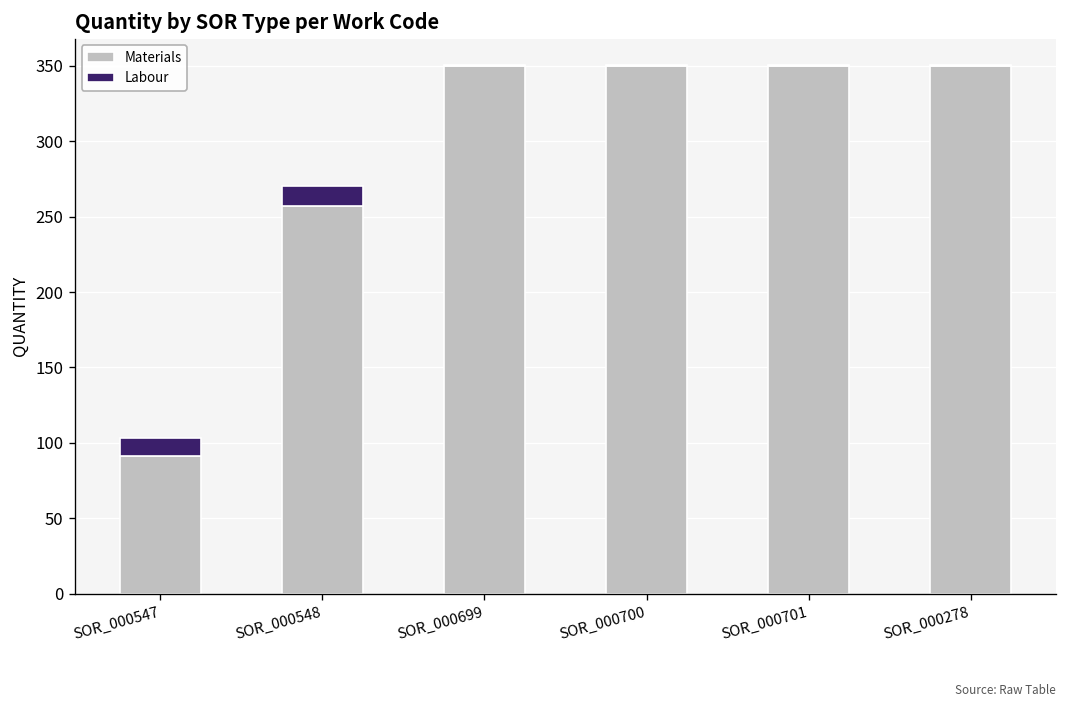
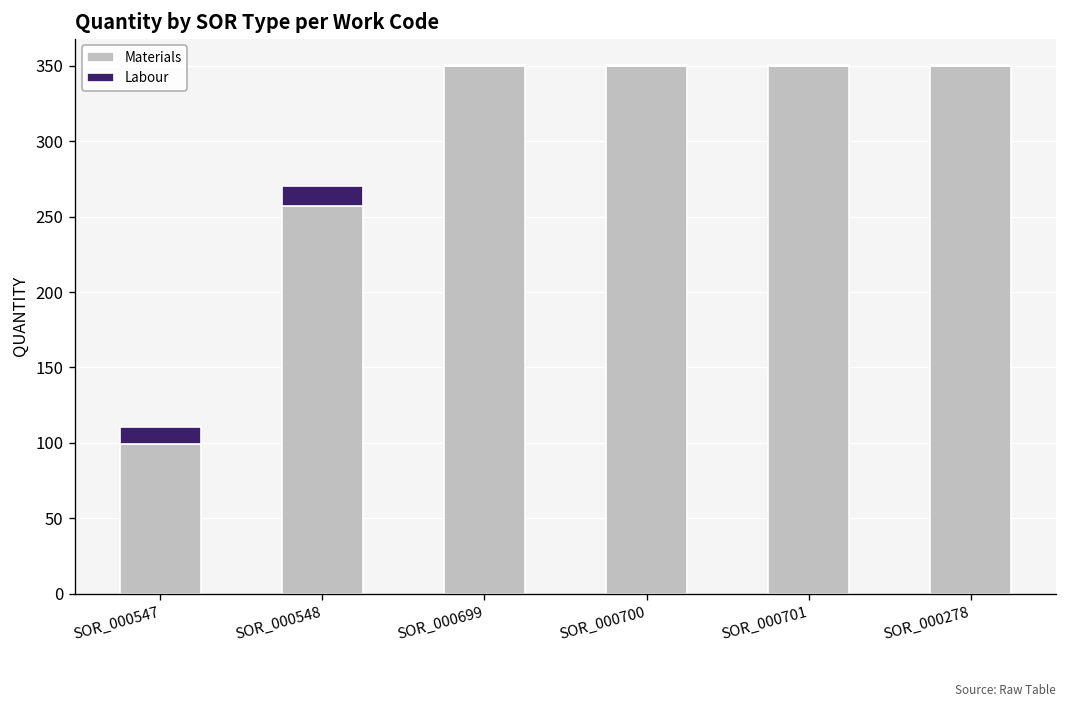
Materials, SOR_000547: 92 -> 99
